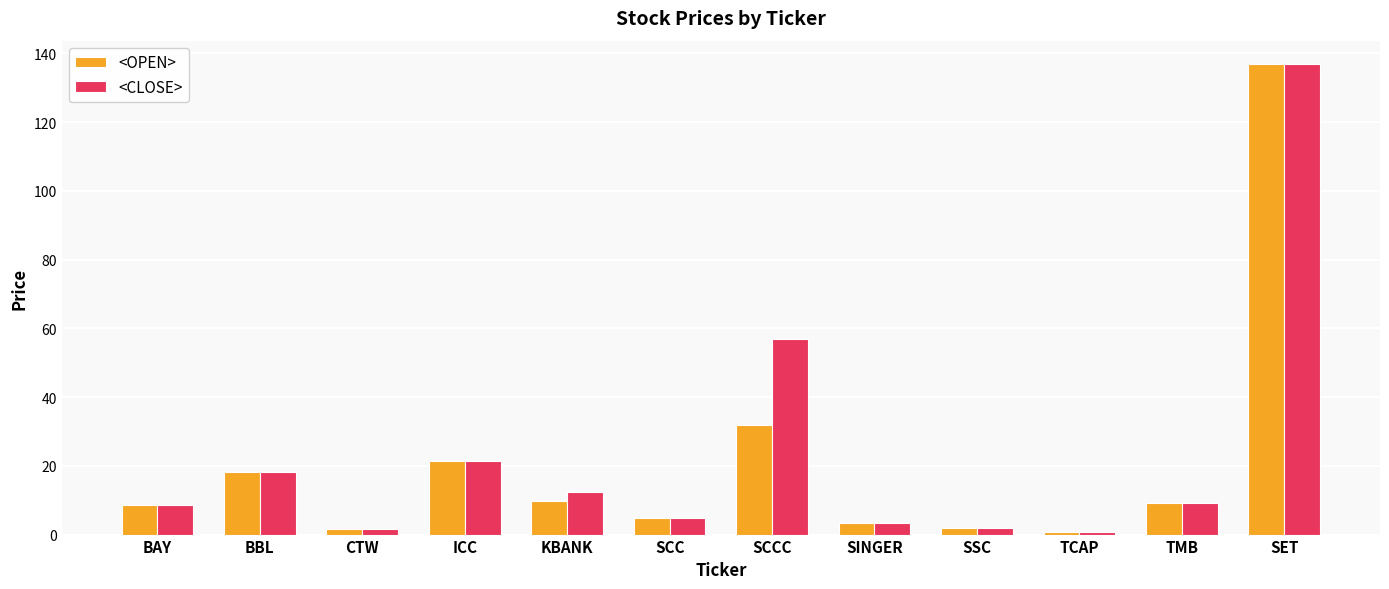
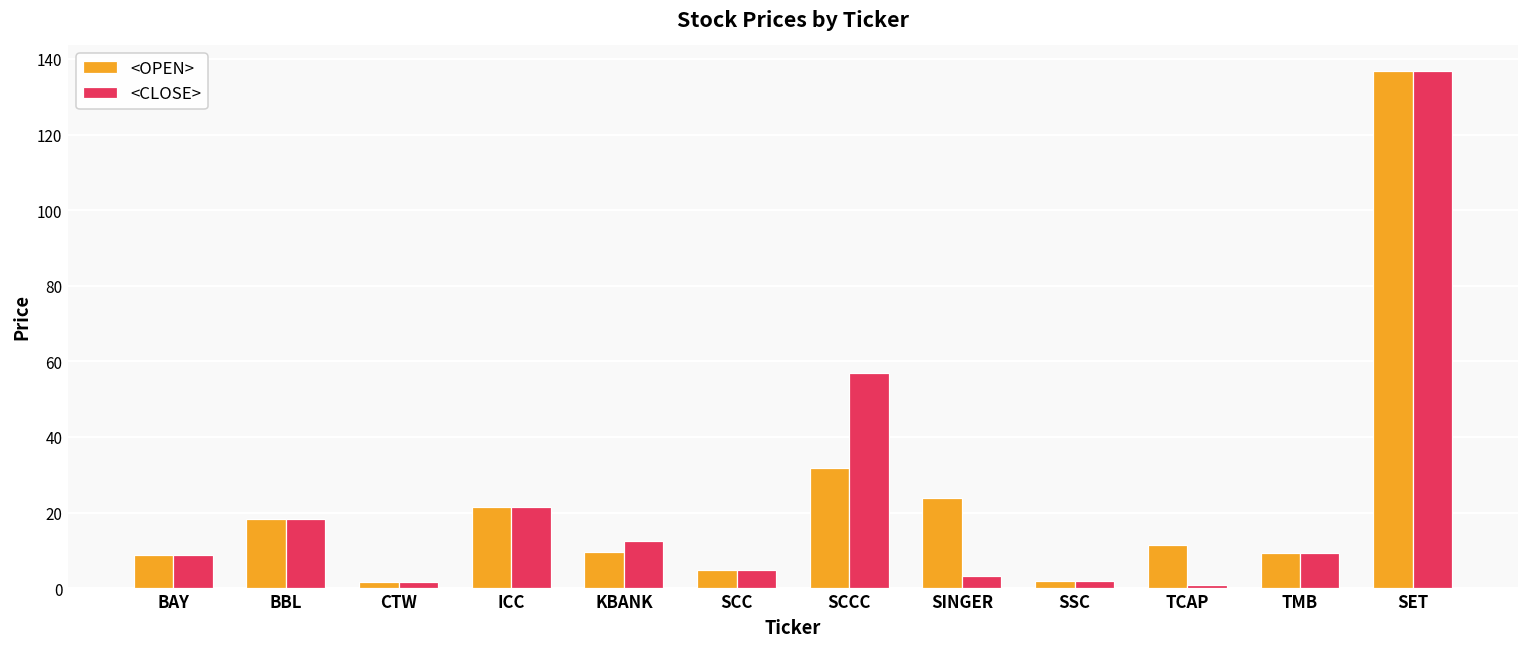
<OPEN>, SINGER: 3 -> 24
<OPEN>, TCAP: 1 -> 11
